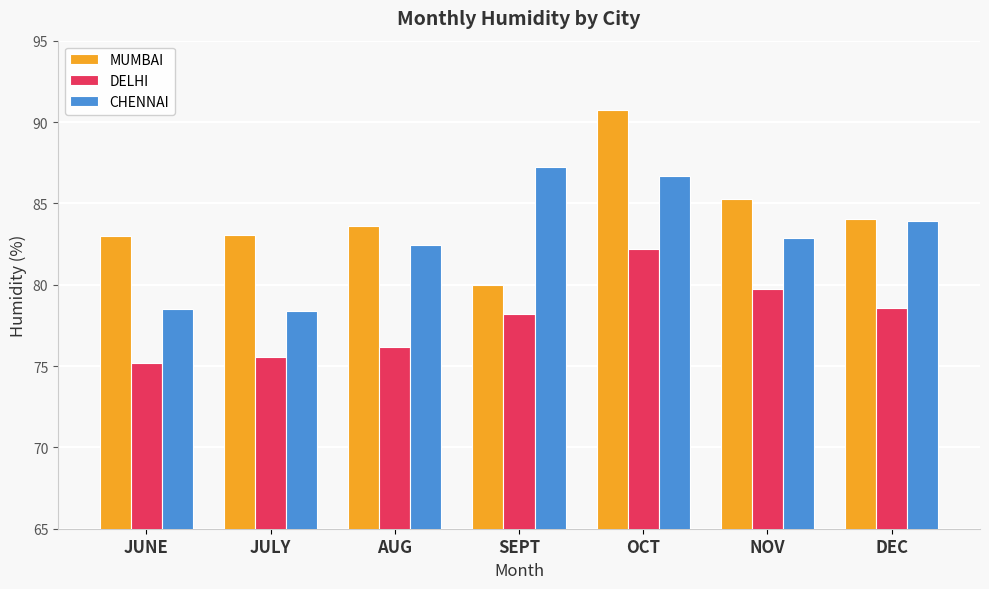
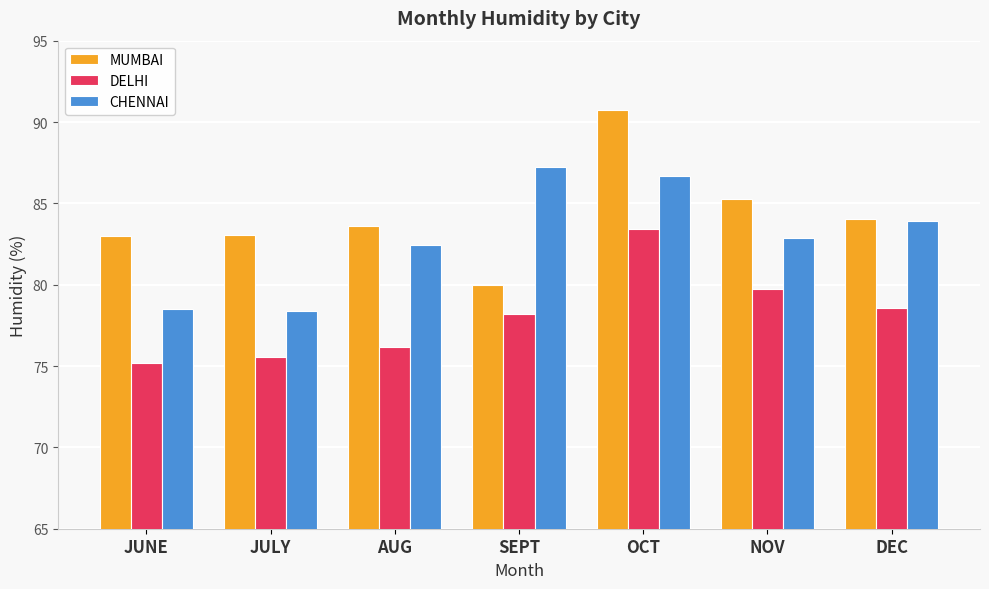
DELHI, OCT: 82.2 -> 83.4
